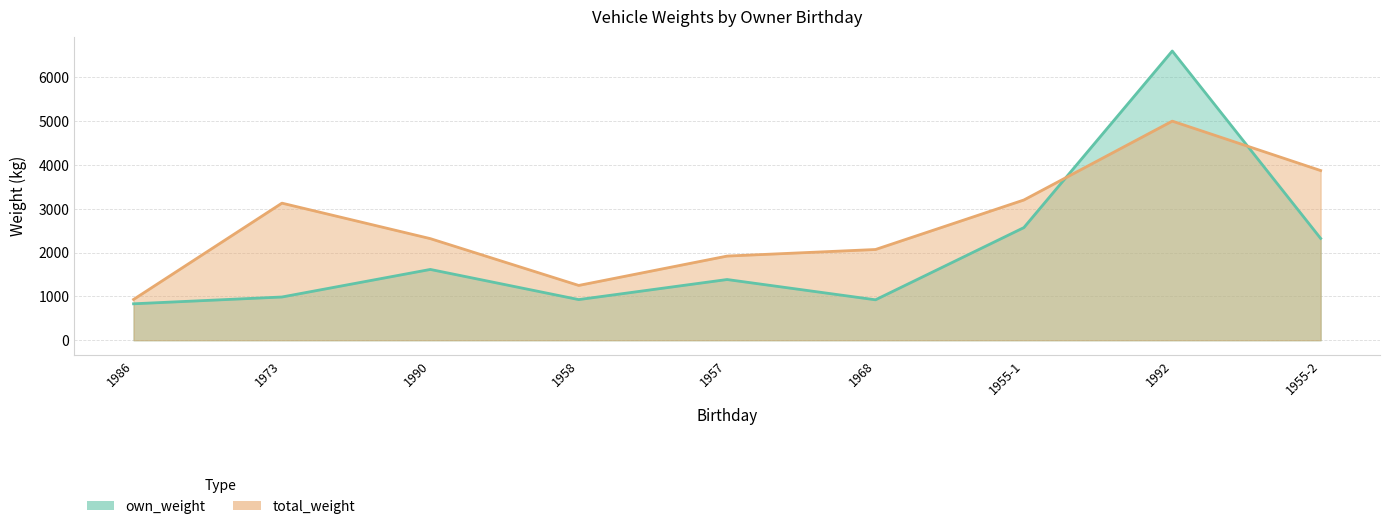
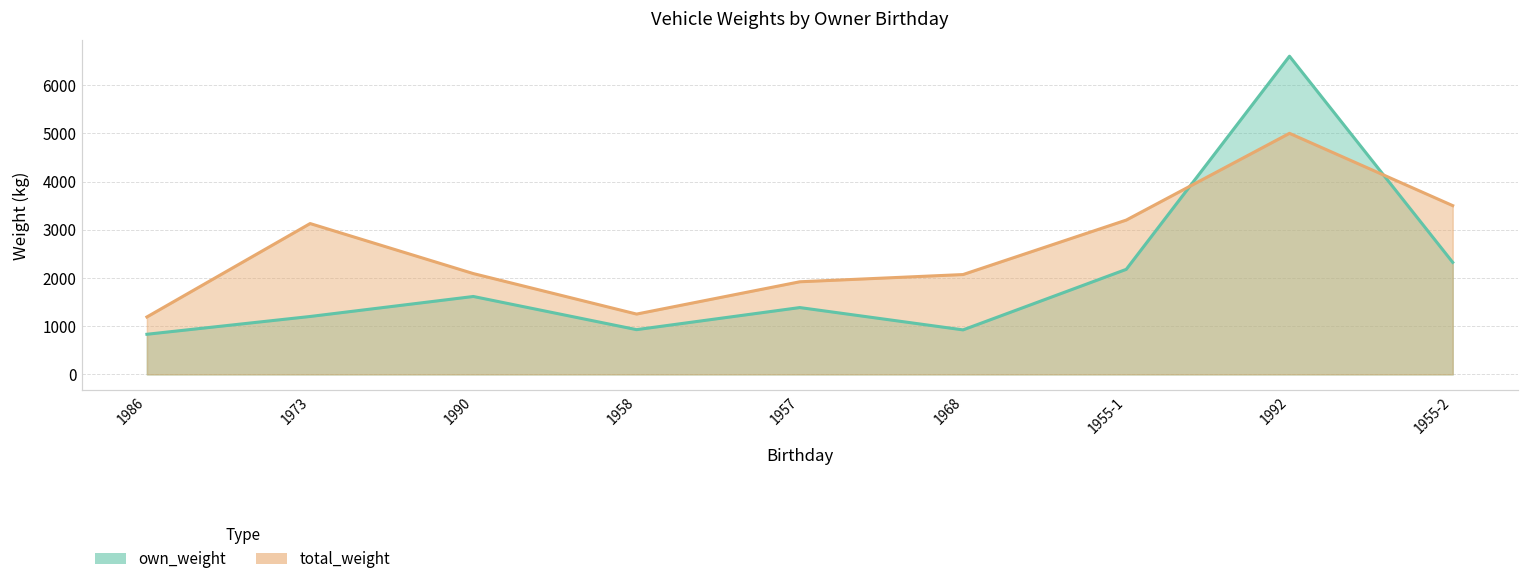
total_weight, 1986: 900 -> 1200
own_weight, 1973: 1000 -> 1200
total_weight, 1990: 2300 -> 2100
own_weight, 1955-1: 2600 -> 2200
total_weight, 1955-2: 3900 -> 3500
